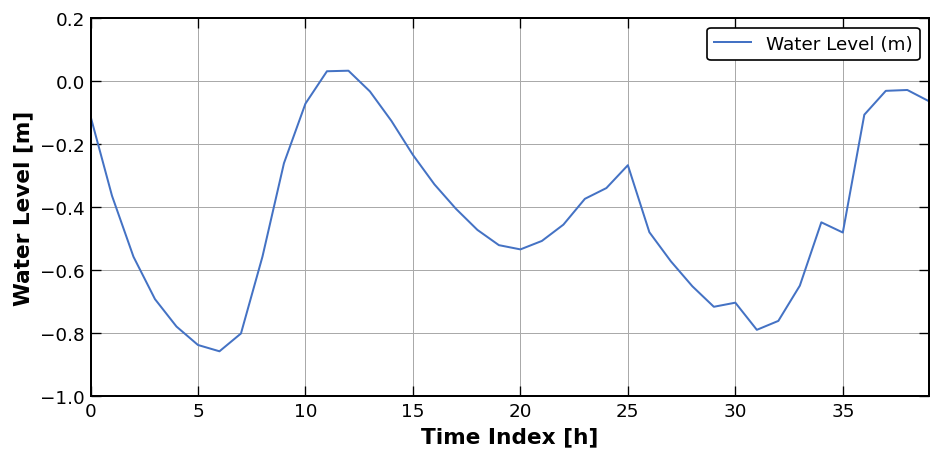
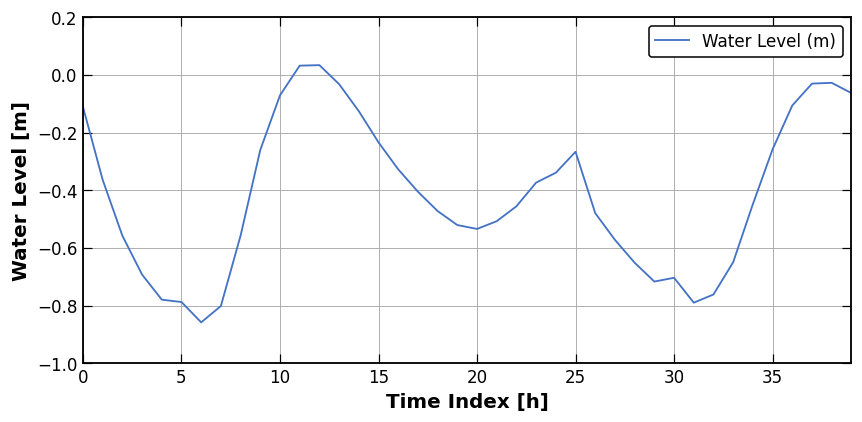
5: -0.84 -> -0.79
35: -0.48 -> -0.26
